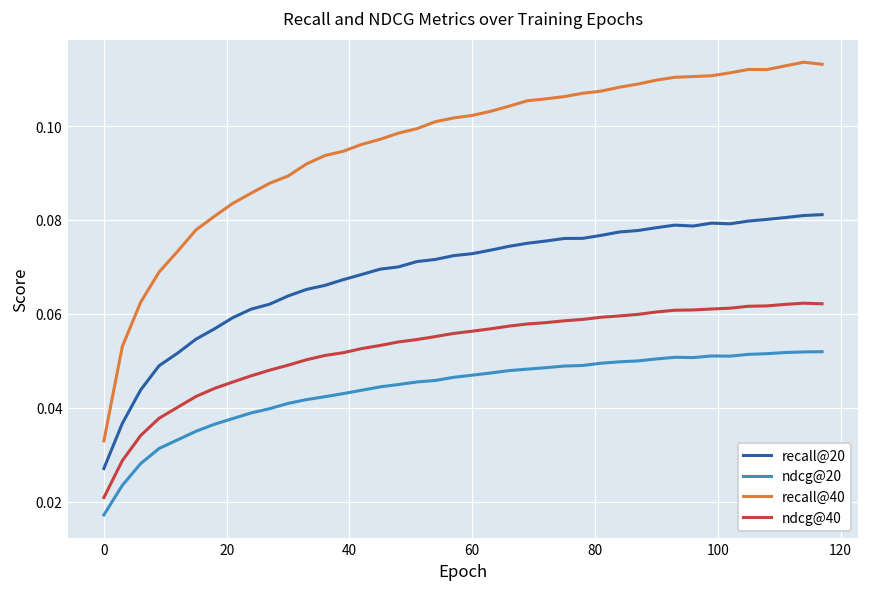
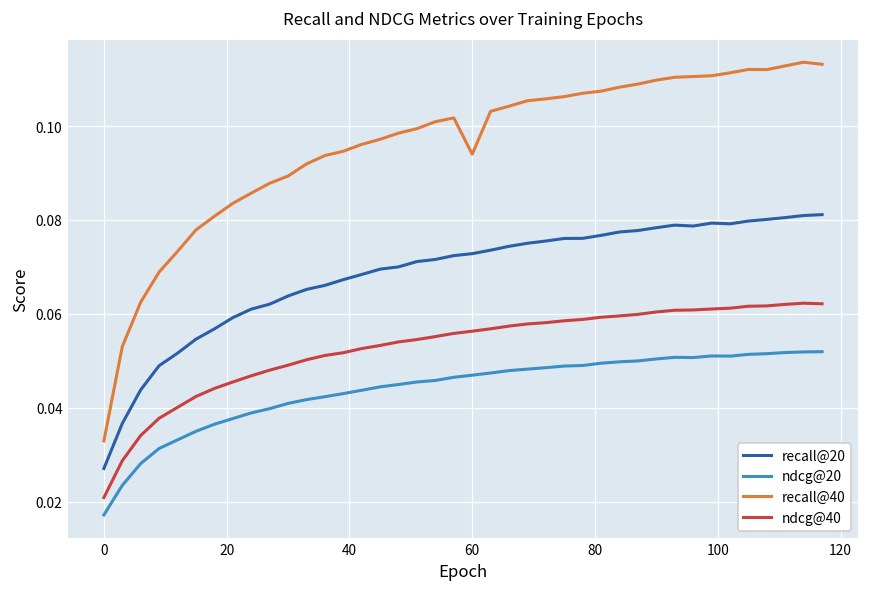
recall@40, 60: 0.102 -> 0.094
